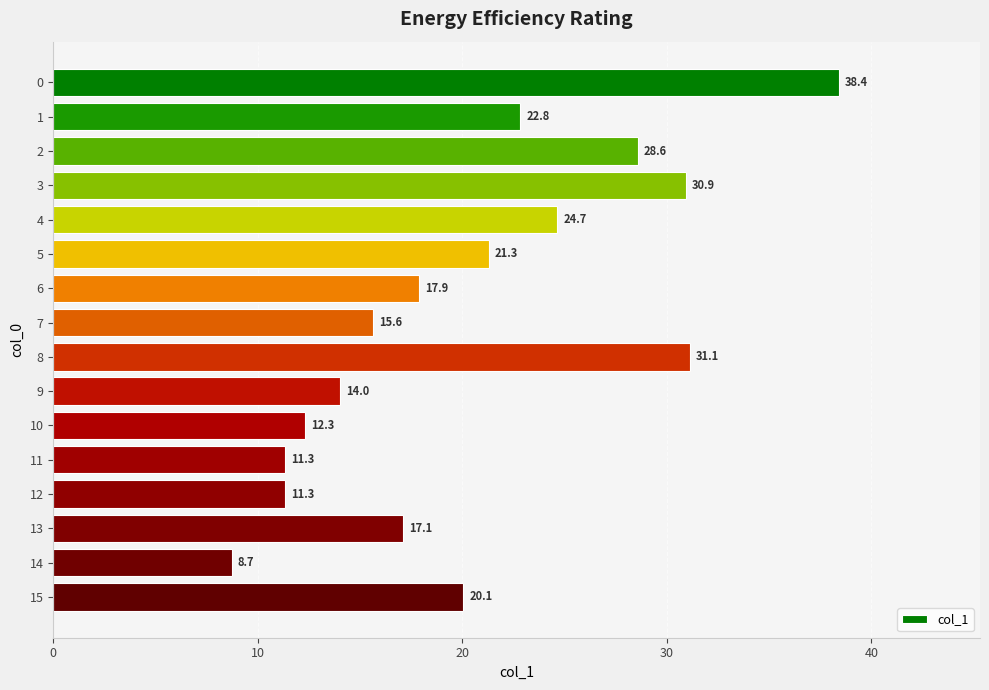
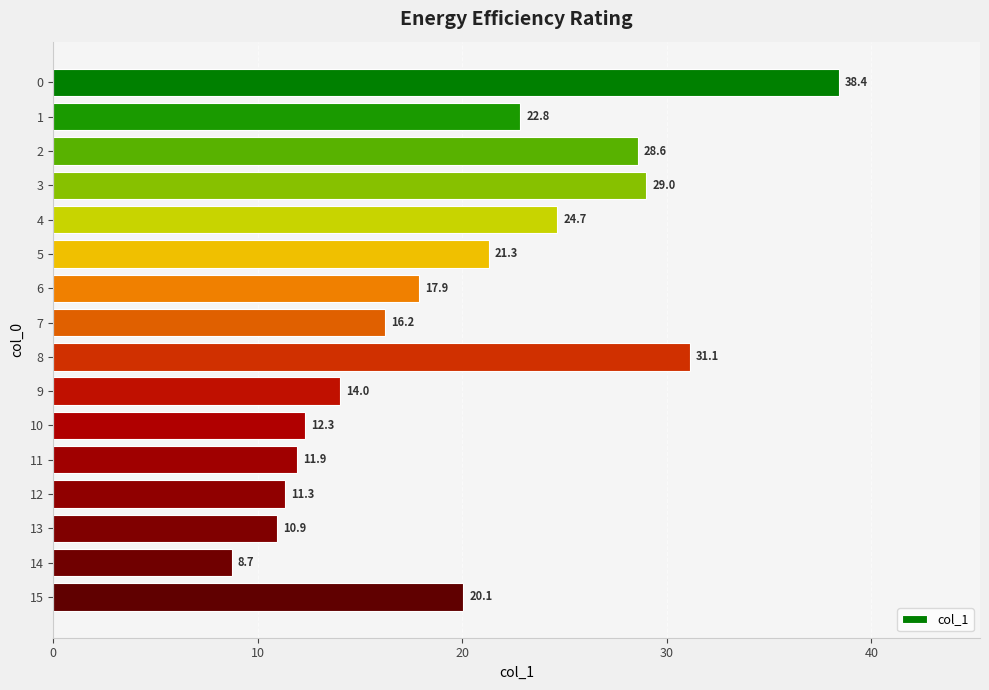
3: 30.9 -> 29.0
7: 15.6 -> 16.2
11: 11.3 -> 11.9
13: 17.1 -> 10.9
